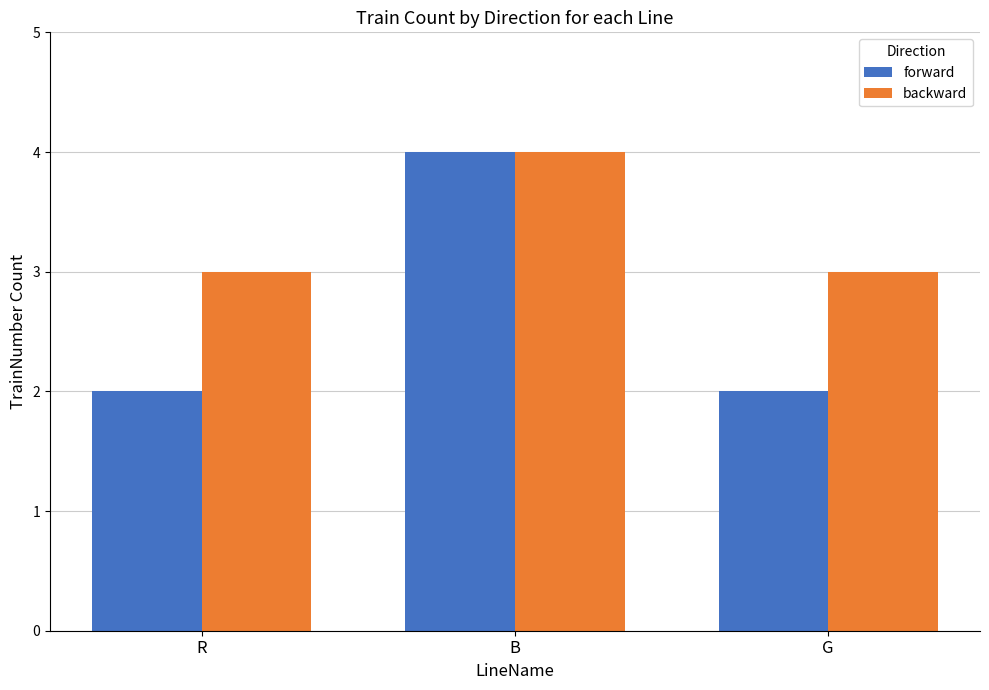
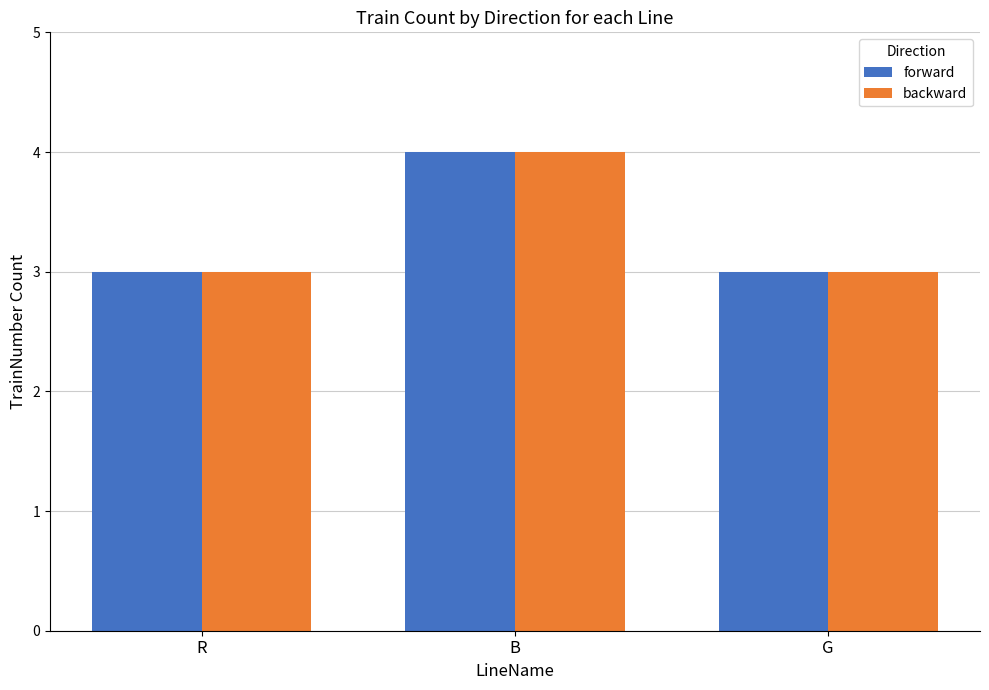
forward, R: 2 -> 3
forward, G: 2 -> 3
